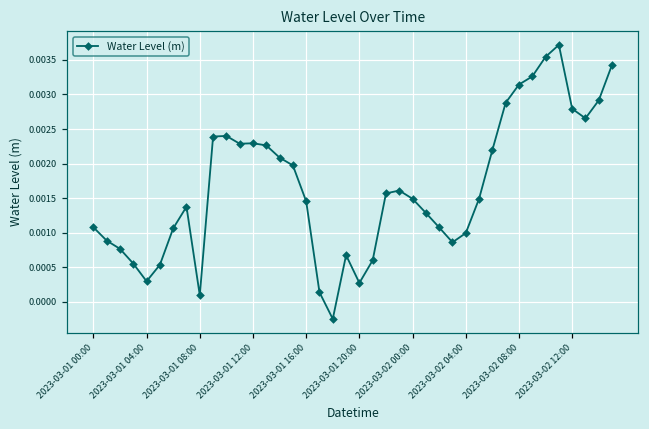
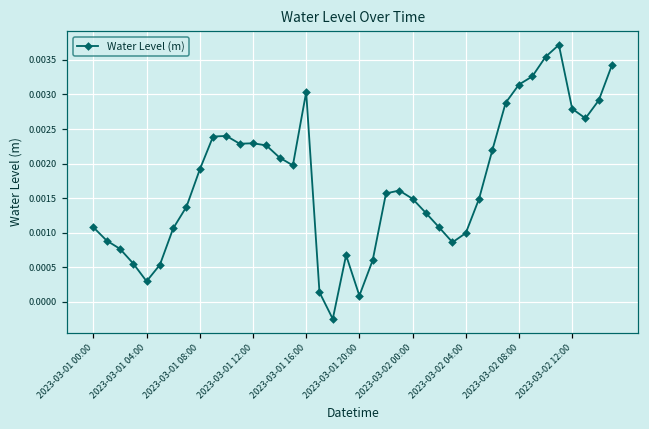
2023-03-01 08:00: 0.0001 -> 0.0019
2023-03-01 16:00: 0.0015 -> 0.0030
2023-03-01 20:00: 0.0003 -> 0.0001
